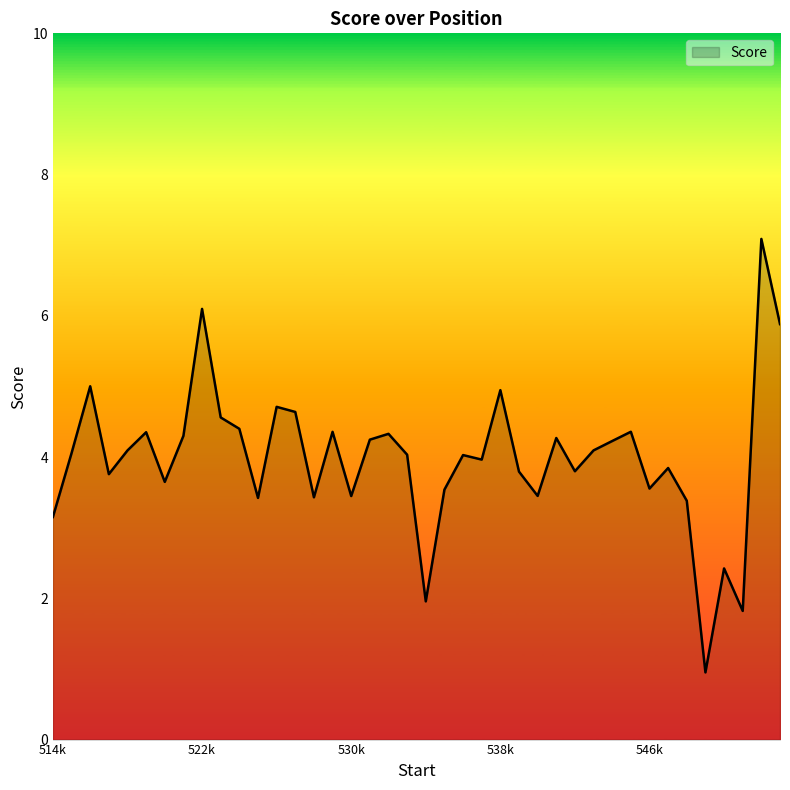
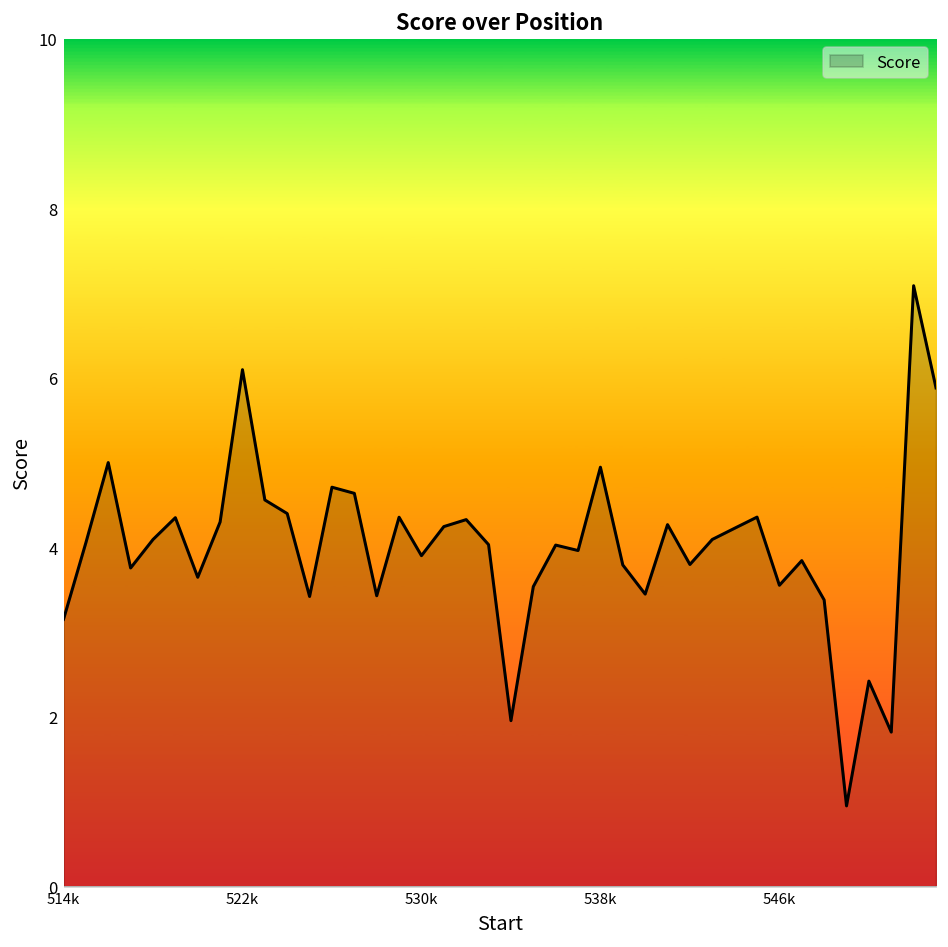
530k: 3.4 -> 3.9
